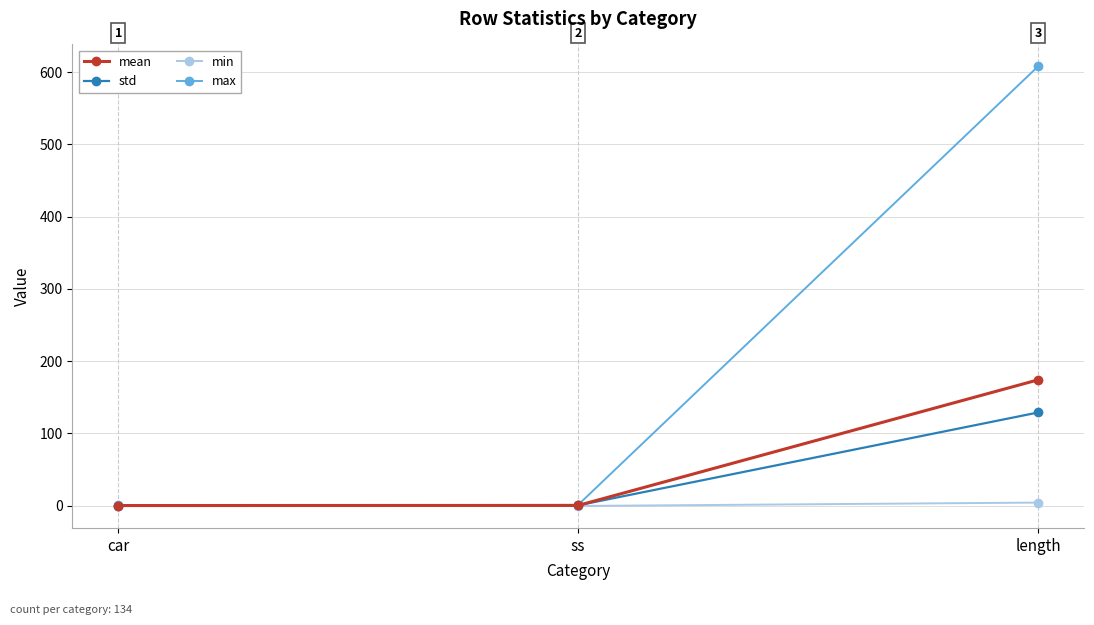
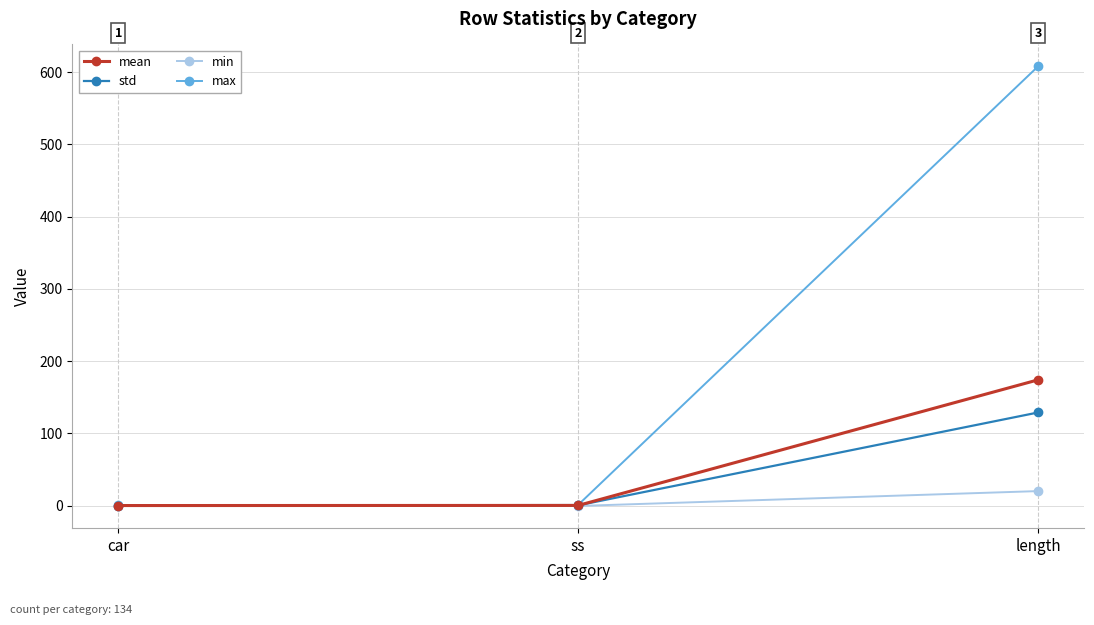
min, length: 0 -> 20
